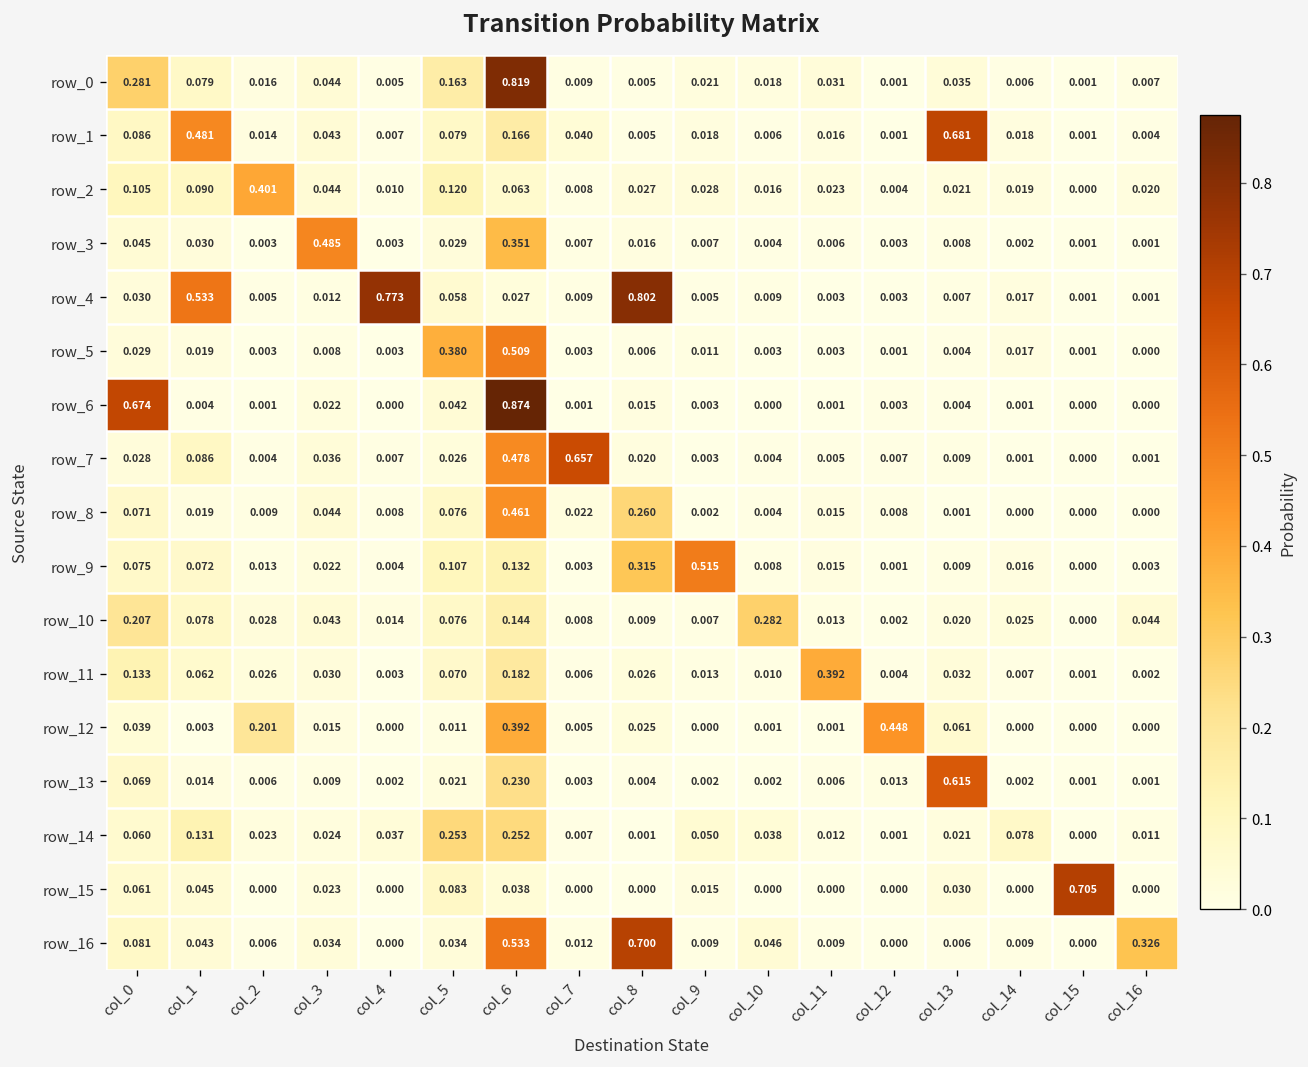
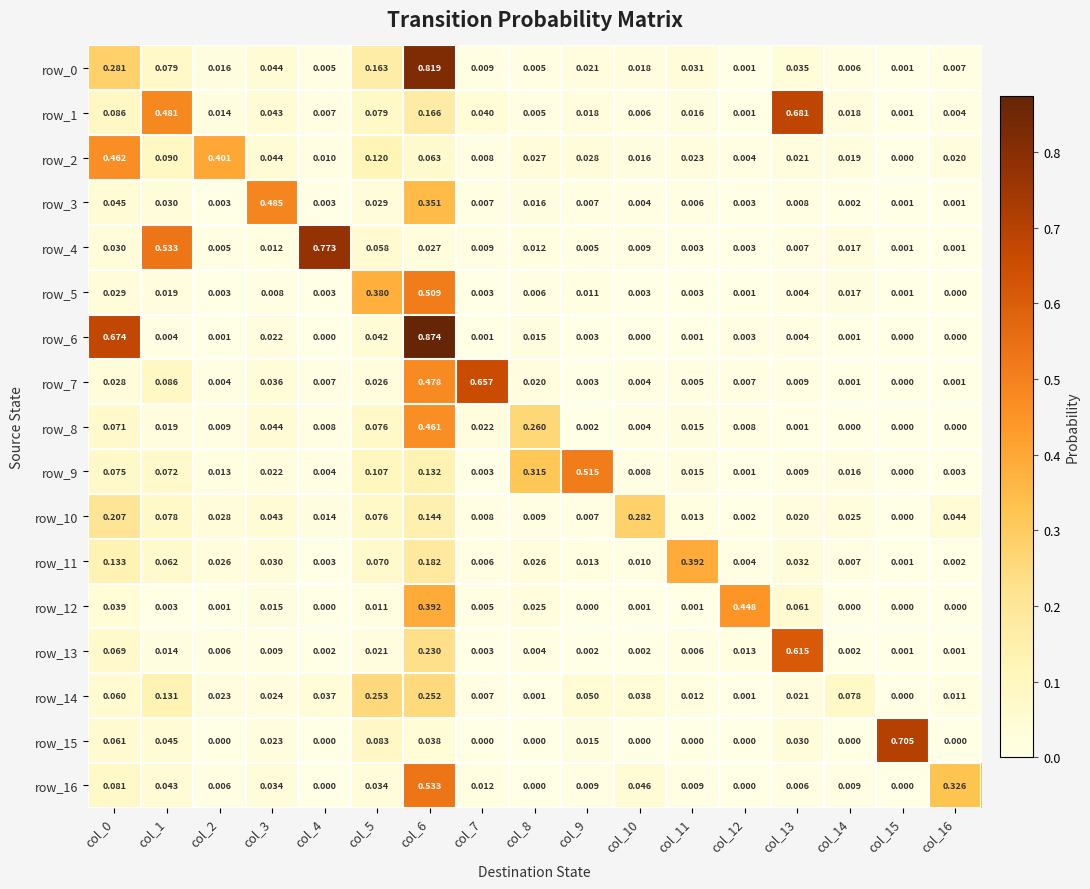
row_2, col_0: 0.105 -> 0.462
row_4, col_8: 0.802 -> 0.012
row_12, col_2: 0.201 -> 0.001
row_16, col_8: 0.700 -> 0.000
